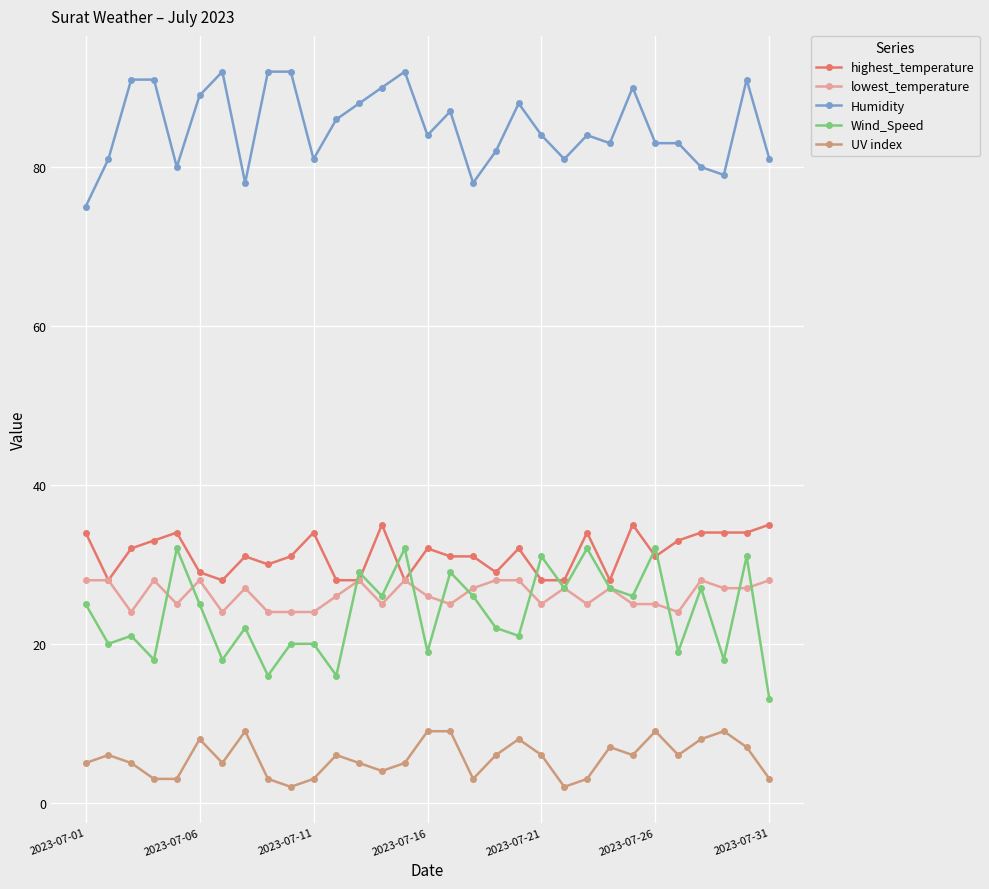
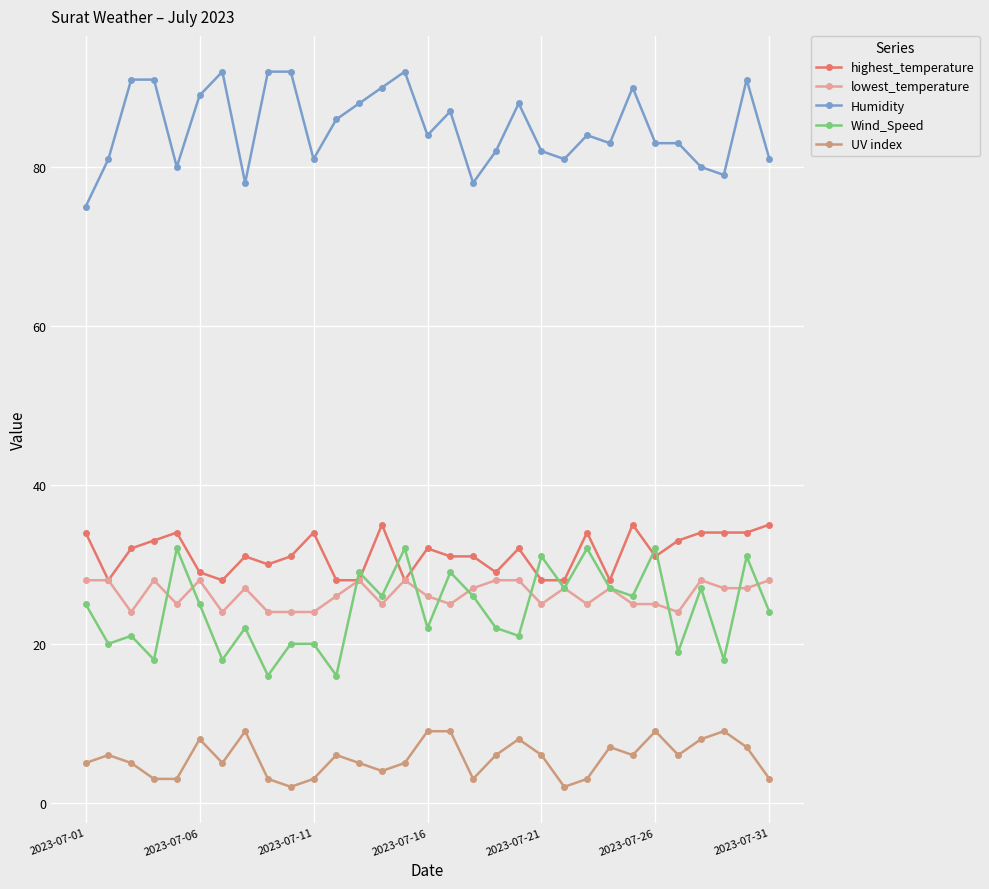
Wind_Speed, 2023-07-16: 19 -> 22
Humidity, 2023-07-21: 84 -> 82
Wind_Speed, 2023-07-31: 13 -> 24
